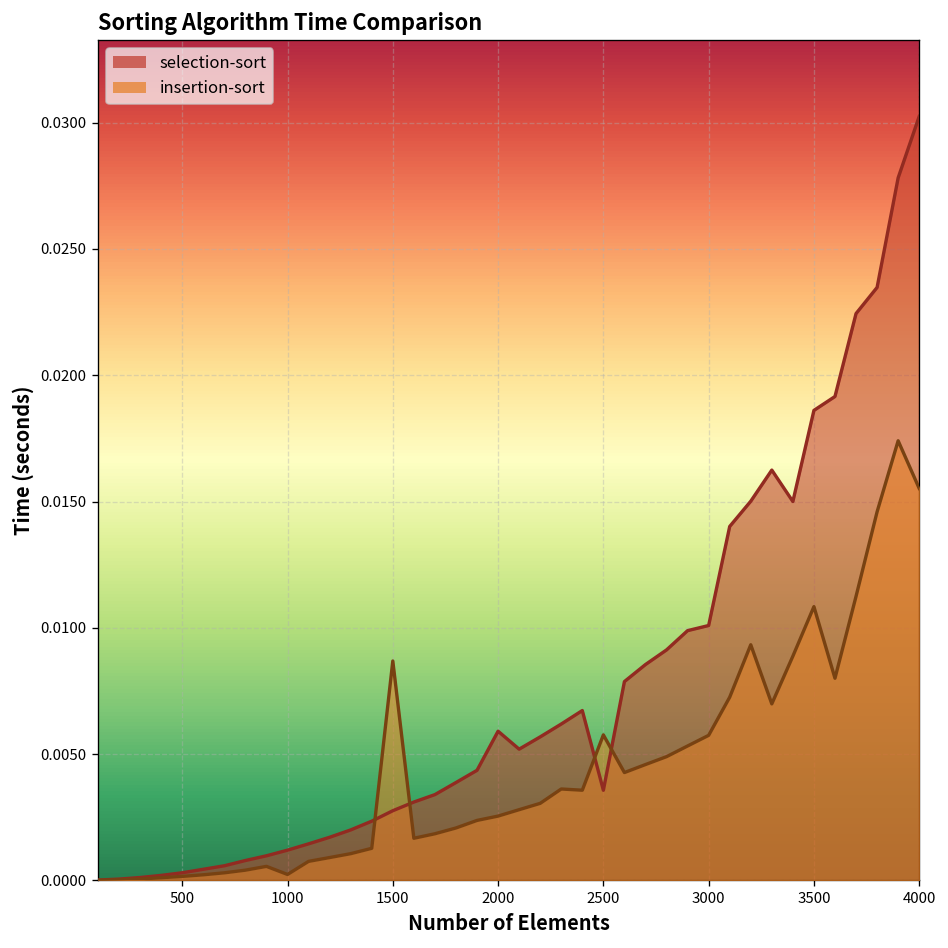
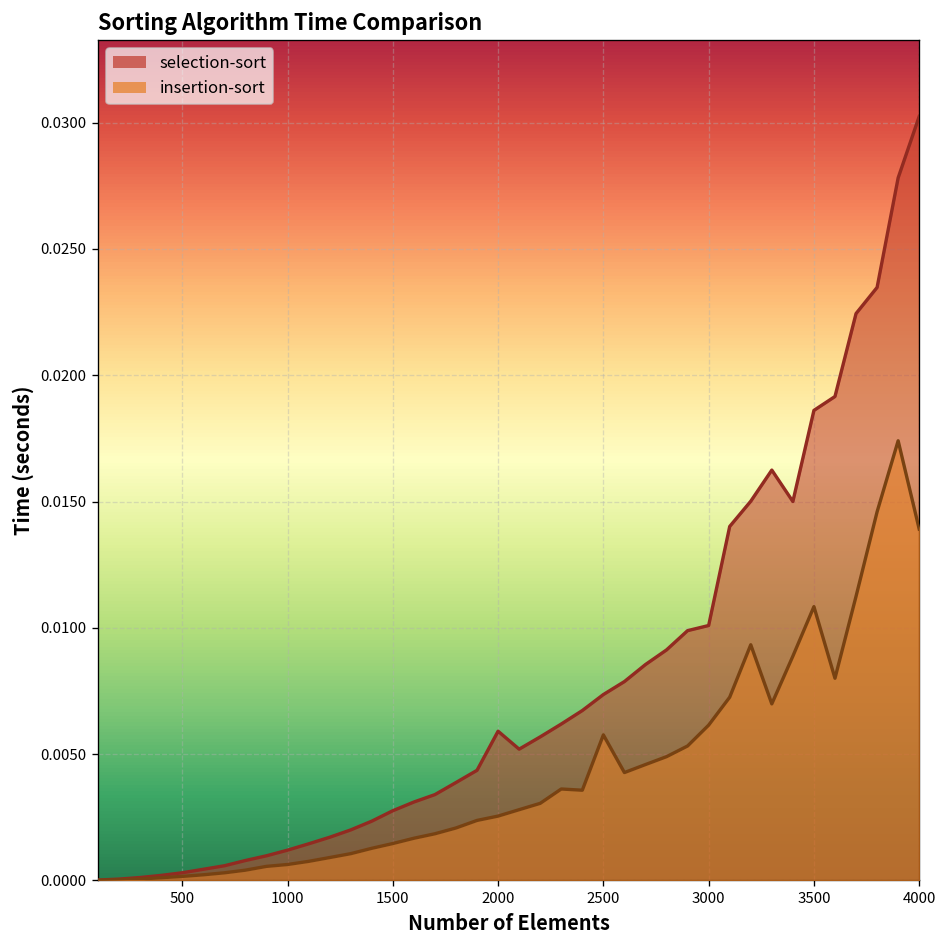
insertion-sort, 1000: 0.0002 -> 0.0006
insertion-sort, 1500: 0.0087 -> 0.0015
selection-sort, 2500: 0.0036 -> 0.0074
insertion-sort, 3000: 0.0057 -> 0.0061
insertion-sort, 4000: 0.0155 -> 0.0139
